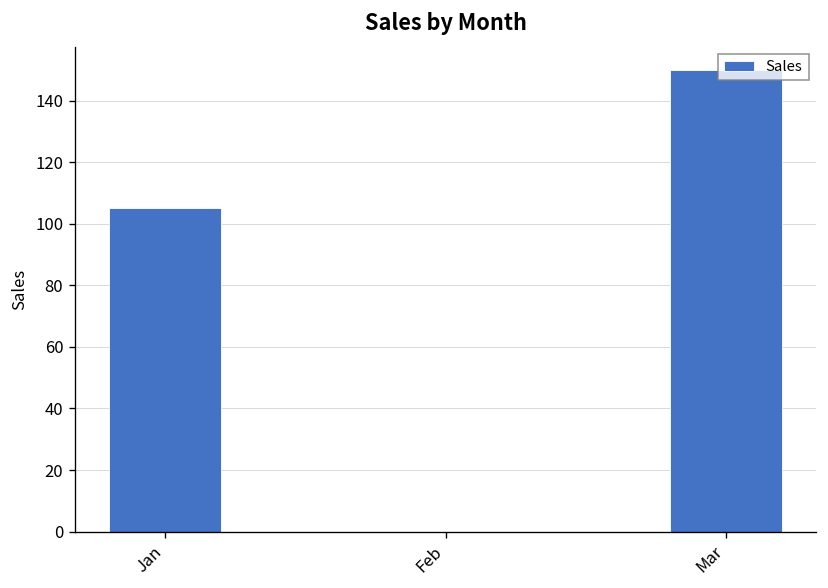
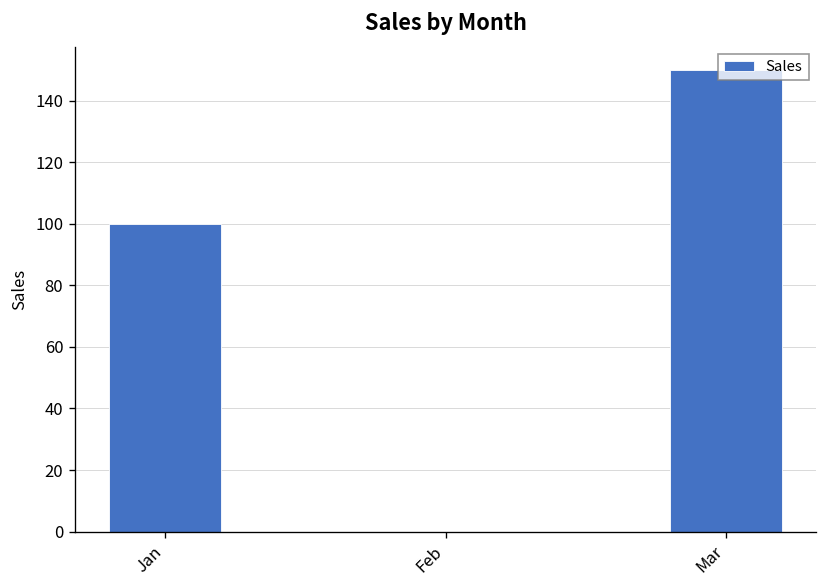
Jan: 105 -> 100
